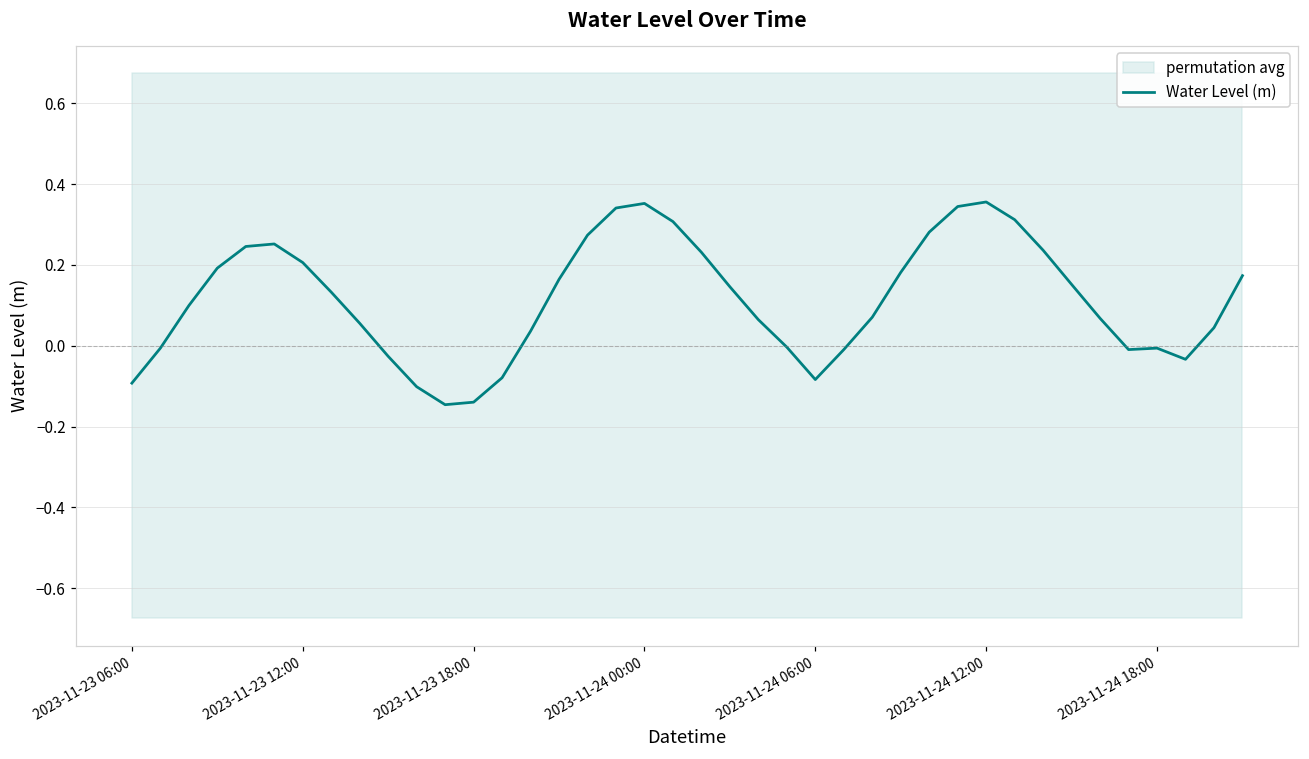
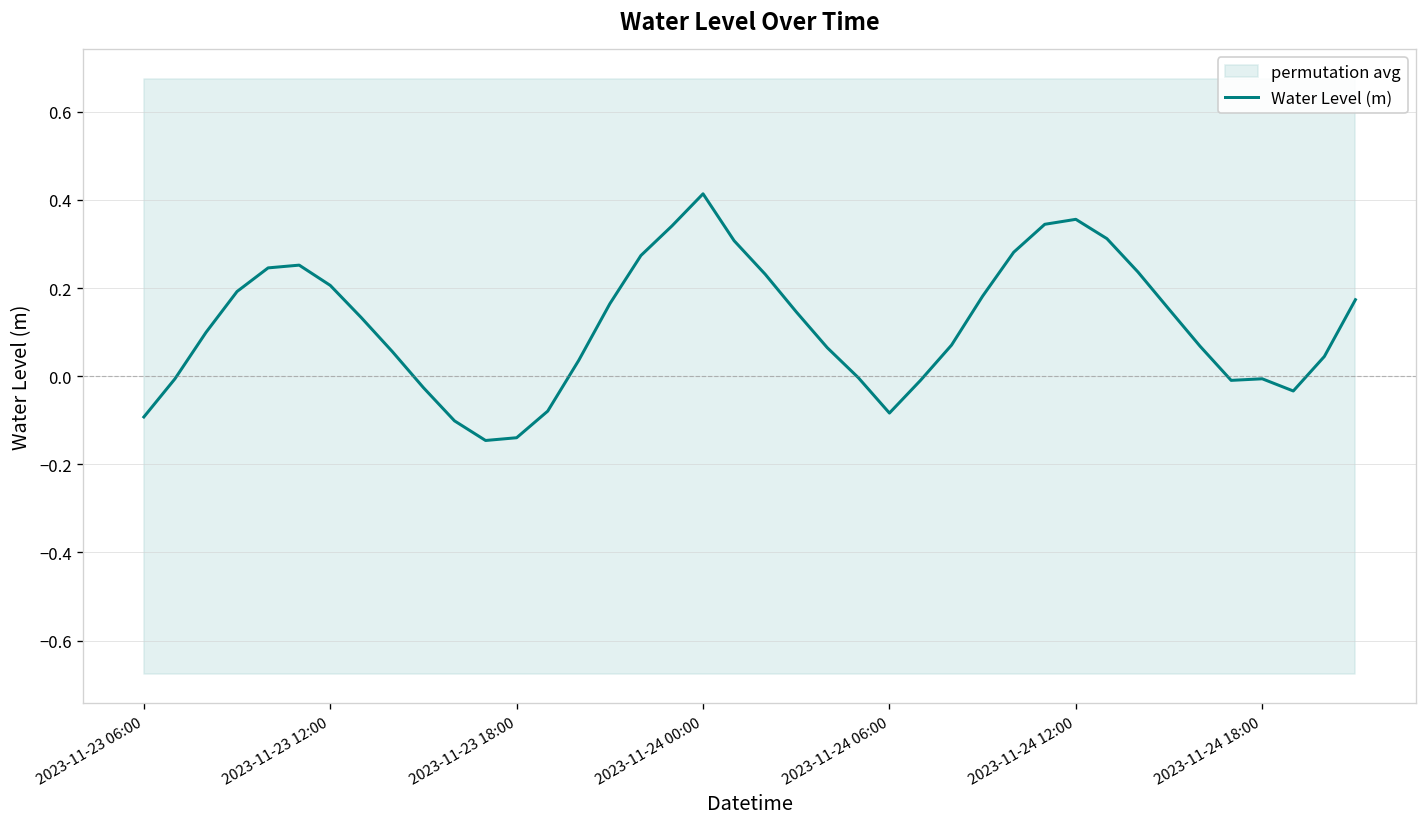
Water Level (m), 2023-11-24 00:00: 0.35 -> 0.41
